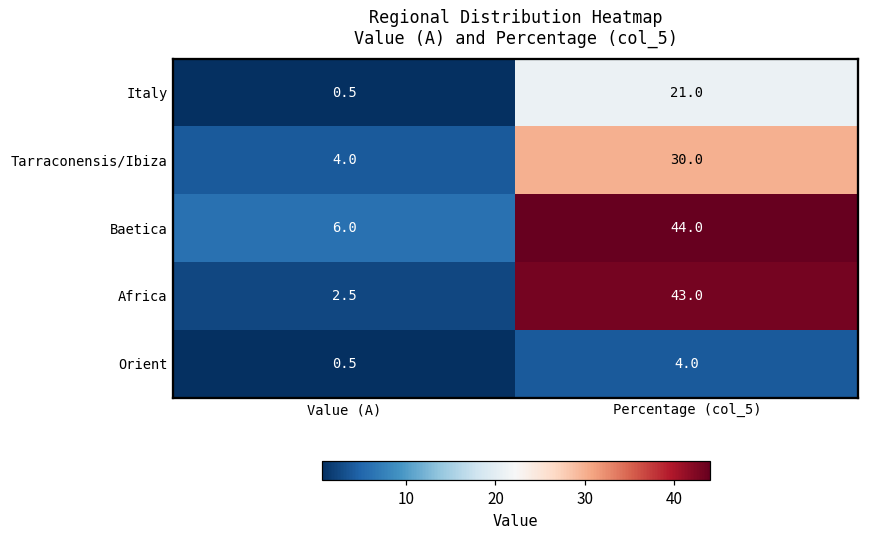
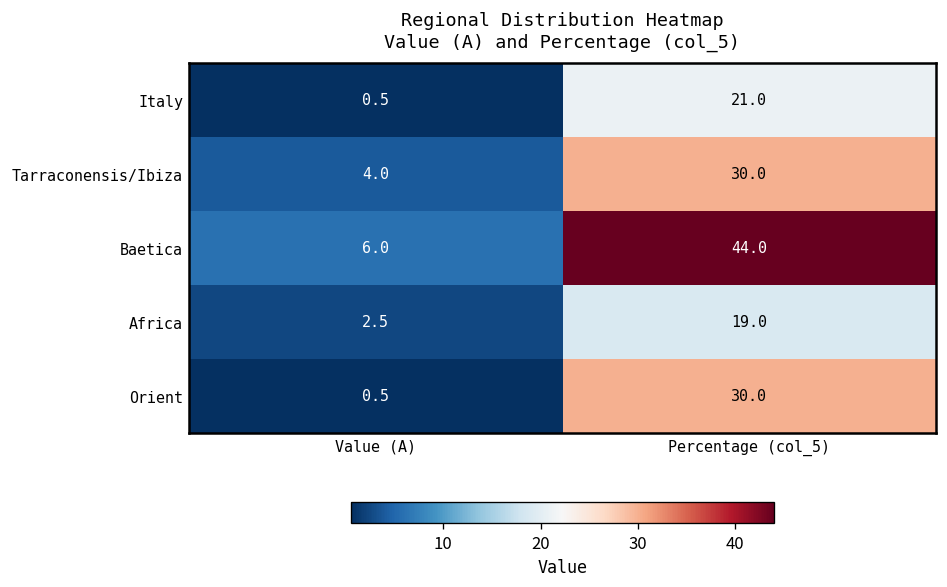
Africa, Percentage (col_5): 43.0 -> 19.0
Orient, Percentage (col_5): 4.0 -> 30.0
